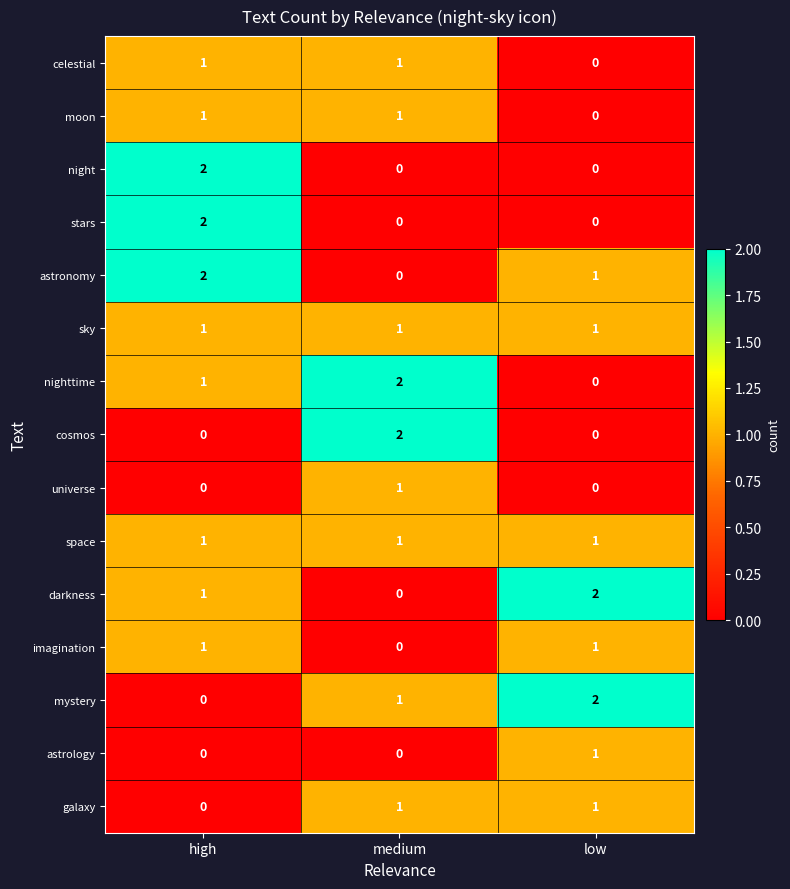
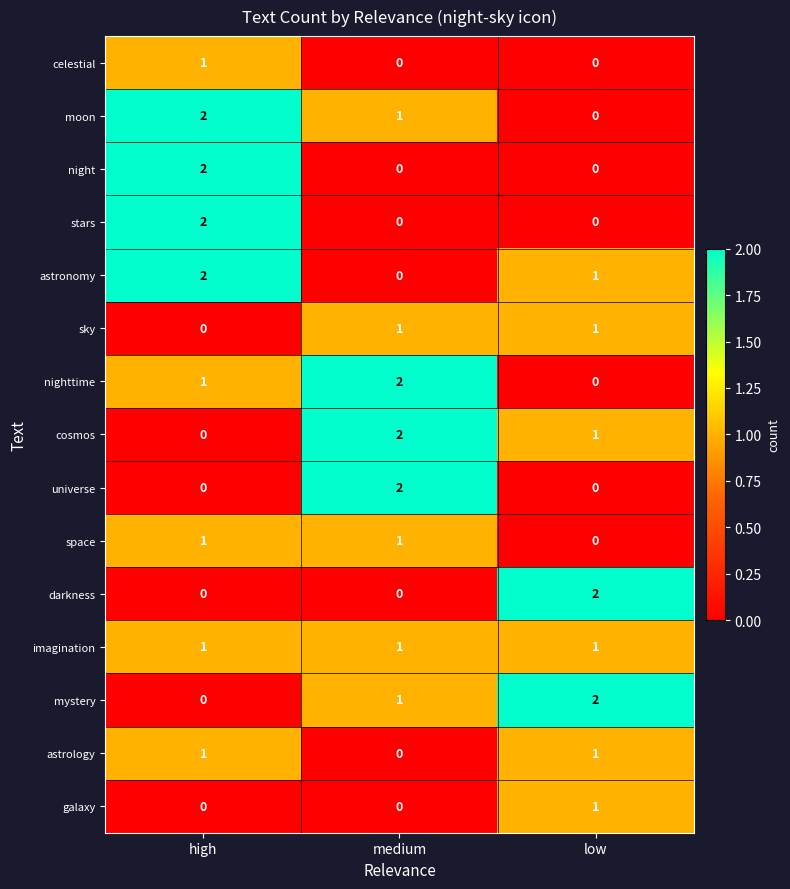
celestial, medium: 1 -> 0
moon, high: 1 -> 2
sky, high: 1 -> 0
cosmos, low: 0 -> 1
universe, medium: 1 -> 2
space, low: 1 -> 0
darkness, high: 1 -> 0
imagination, medium: 0 -> 1
astrology, high: 0 -> 1
galaxy, medium: 1 -> 0
